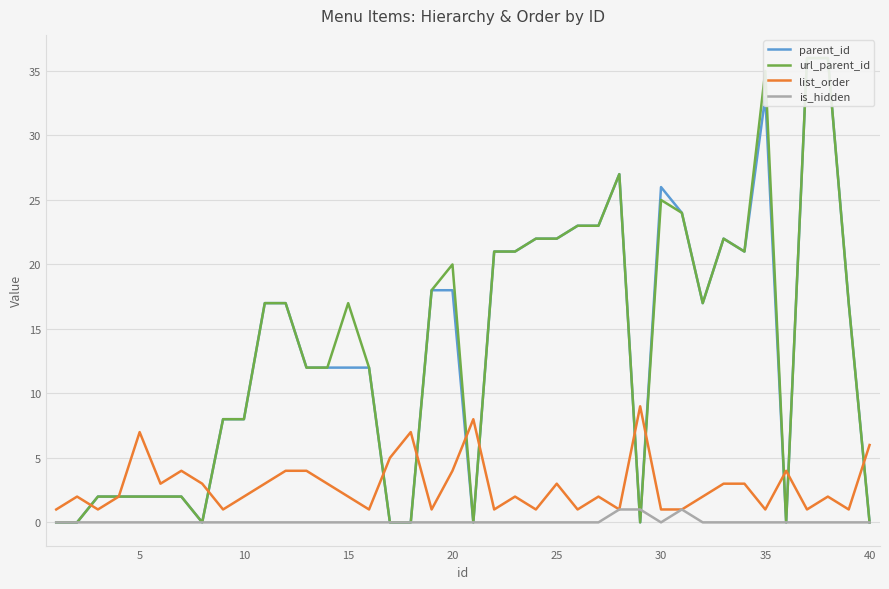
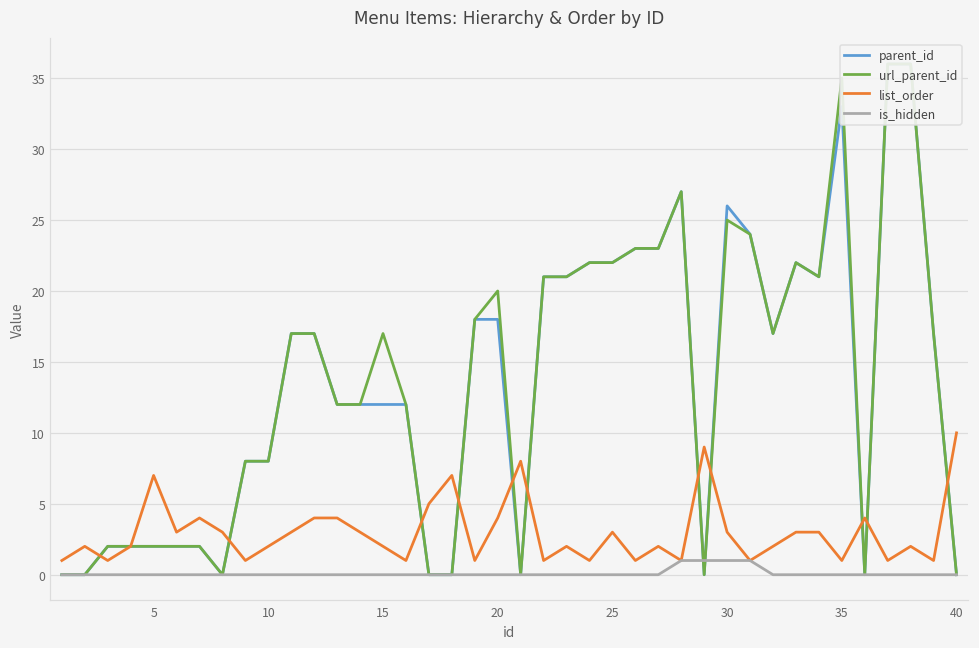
list_order, 30: 1 -> 3
is_hidden, 30: 0 -> 1
list_order, 40: 6 -> 10
